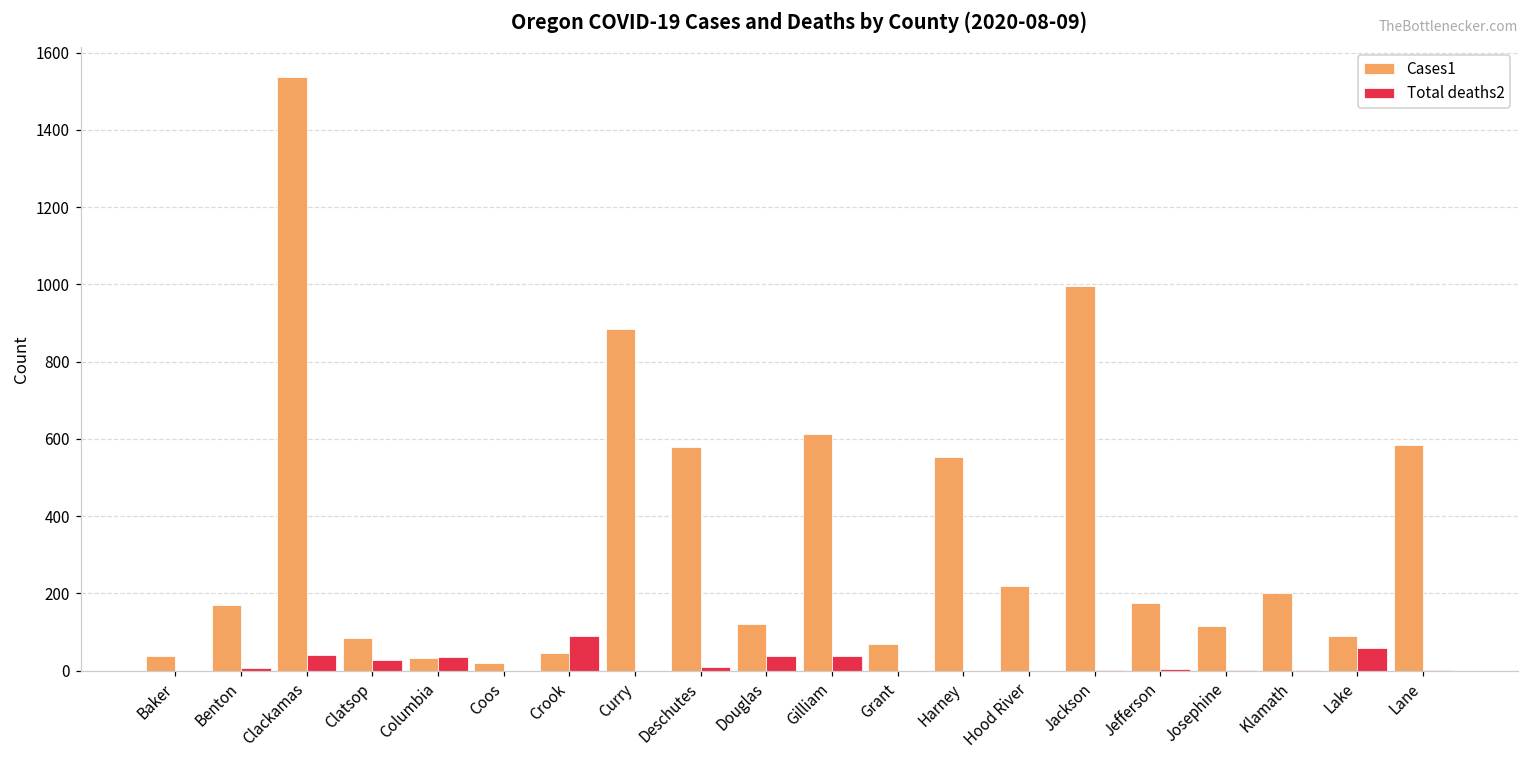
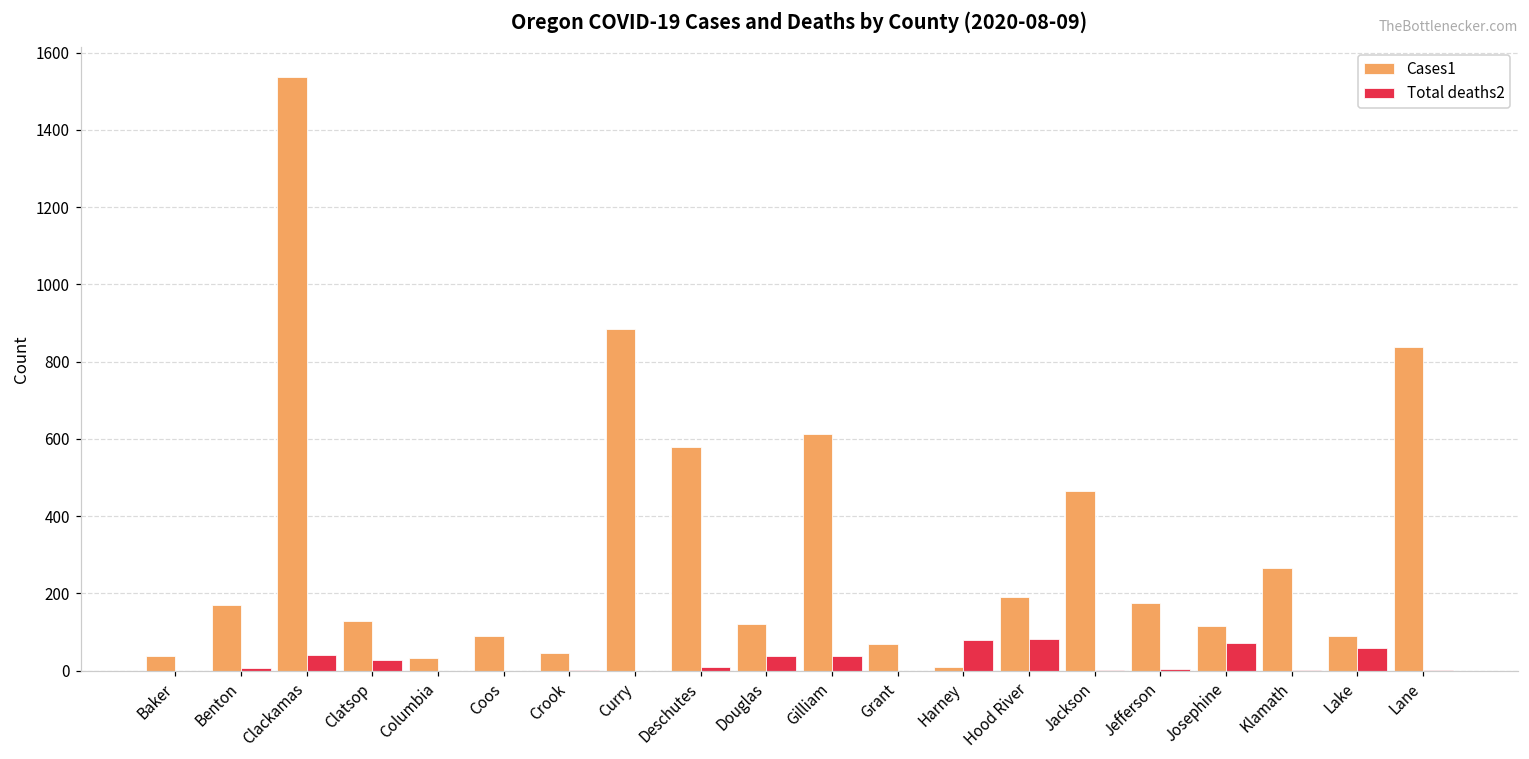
Cases1, Clatsop: 90 -> 130
Total deaths2, Columbia: 40 -> 0
Cases1, Coos: 20 -> 90
Total deaths2, Crook: 90 -> 0
Cases1, Harney: 550 -> 10
Total deaths2, Harney: 0 -> 80
Cases1, Hood River: 220 -> 190
Total deaths2, Hood River: 0 -> 80
Cases1, Jackson: 1000 -> 470
Total deaths2, Josephine: 0 -> 70
Cases1, Klamath: 200 -> 270
Cases1, Lane: 590 -> 840
